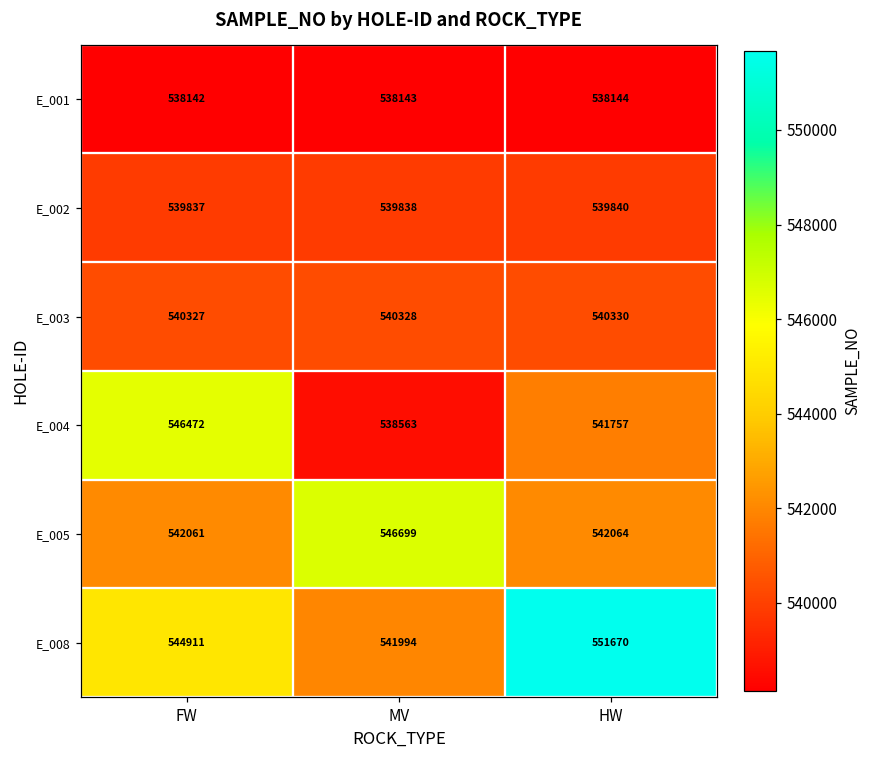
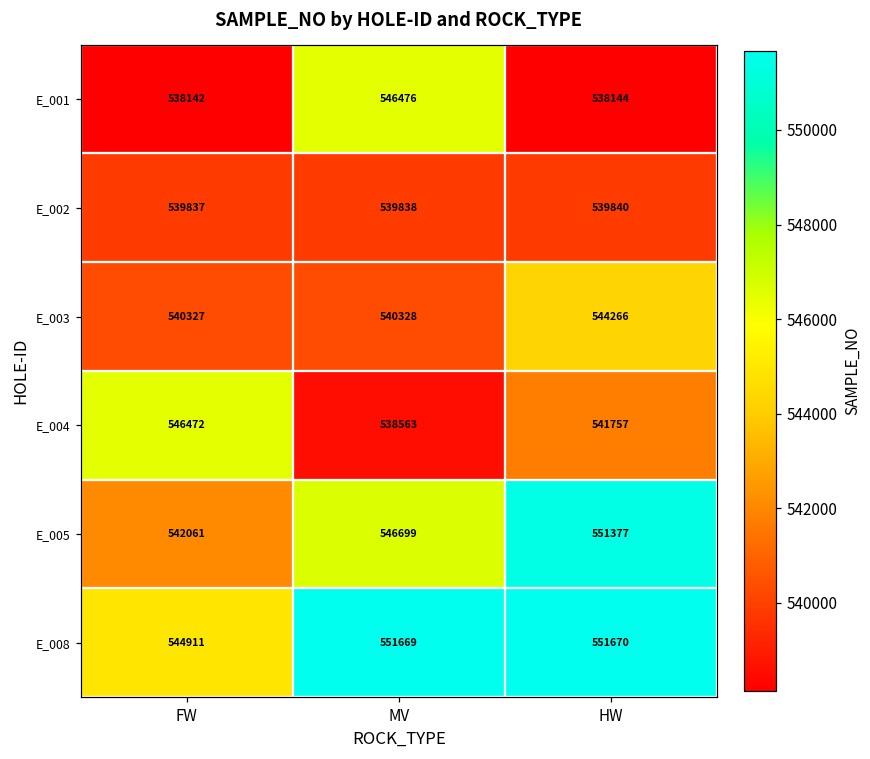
E_001, MV: 538143 -> 546476
E_003, HW: 540330 -> 544266
E_005, HW: 542064 -> 551377
E_008, MV: 541994 -> 551669
